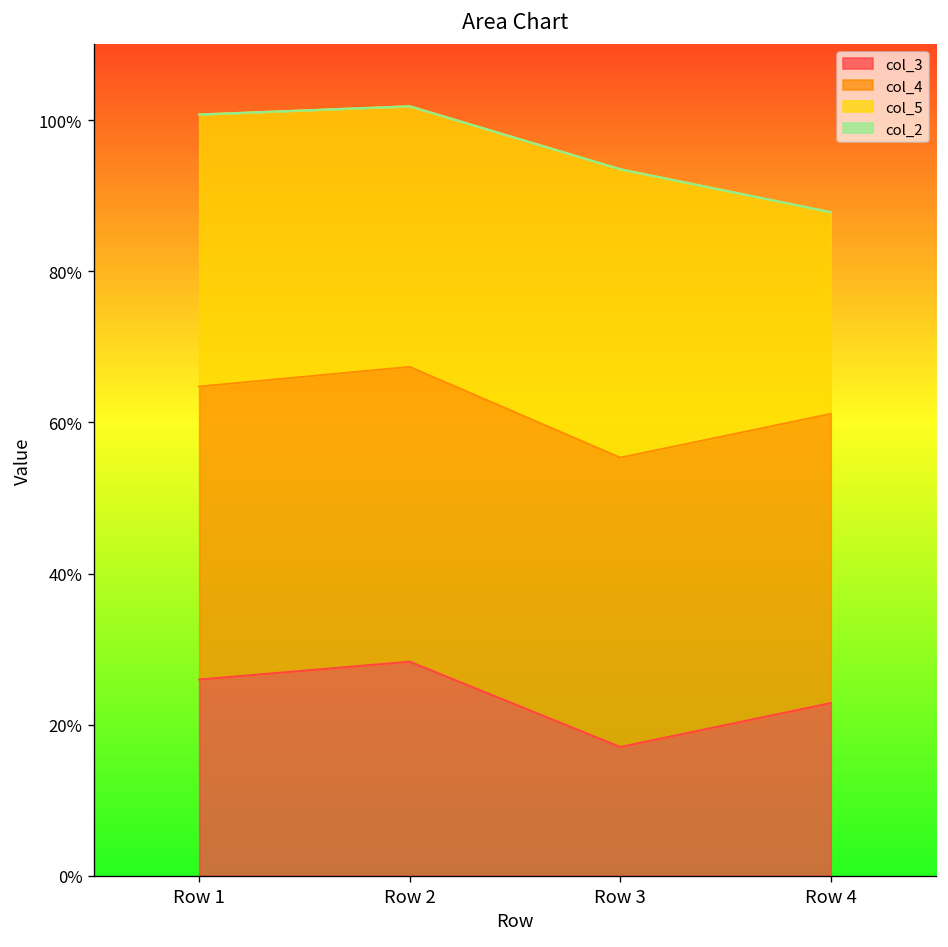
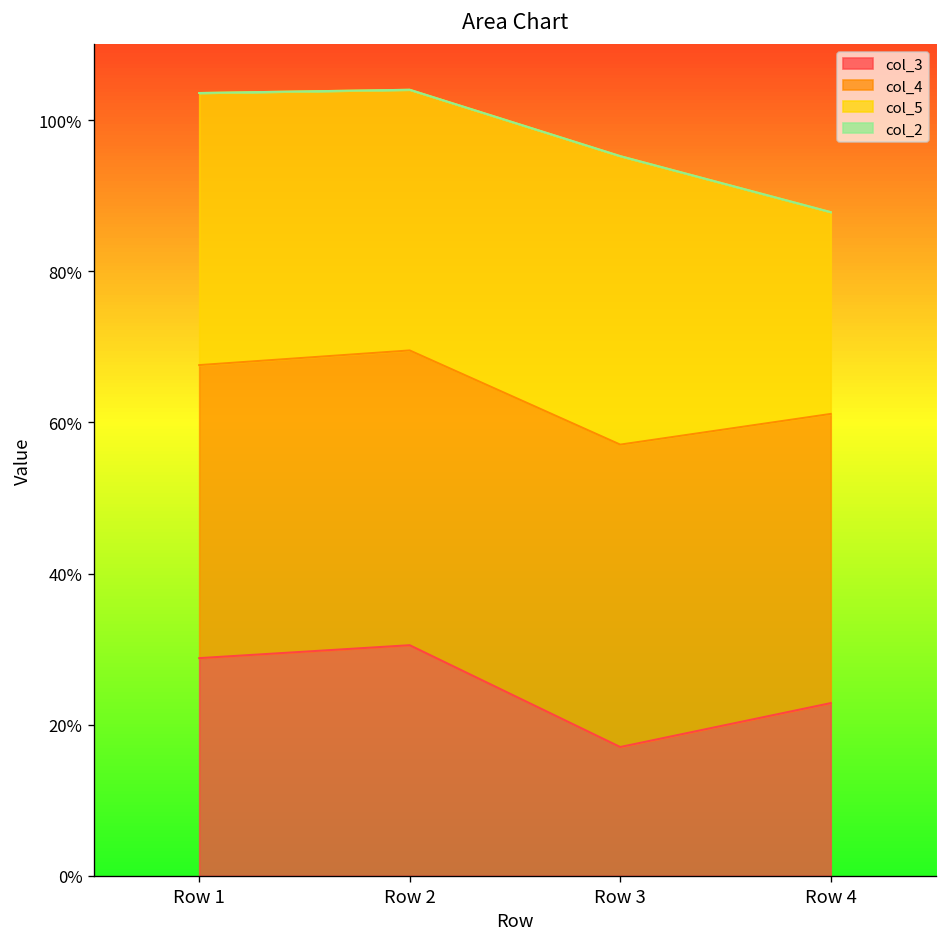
col_3, Row 1: 26% -> 29%
col_3, Row 2: 28% -> 31%
col_4, Row 3: 38% -> 40%
